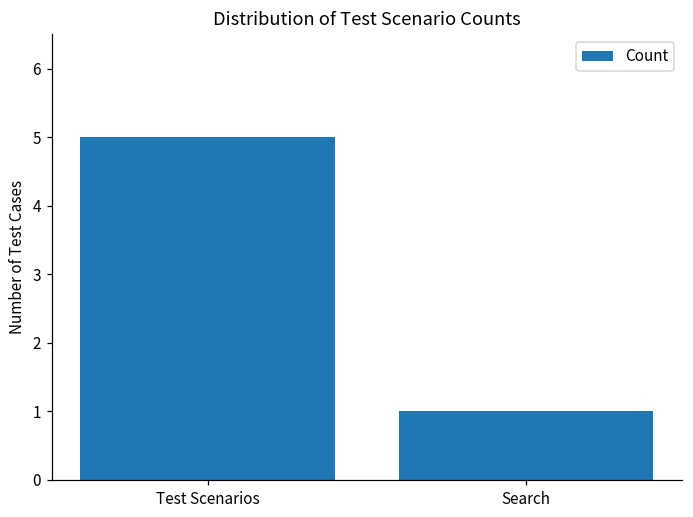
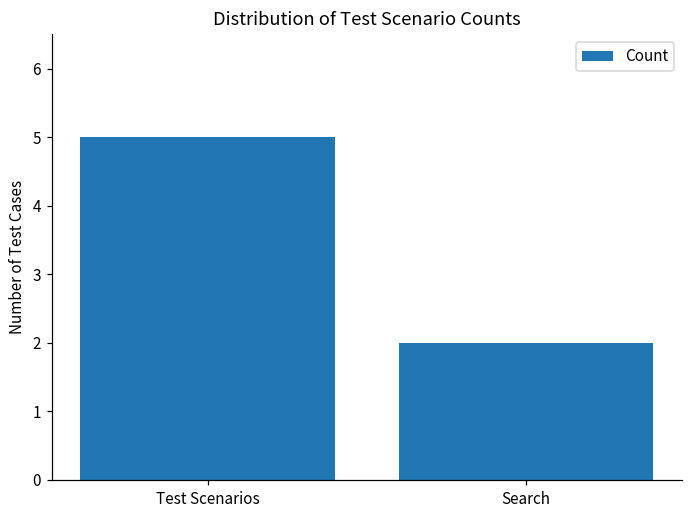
Search: 1 -> 2
